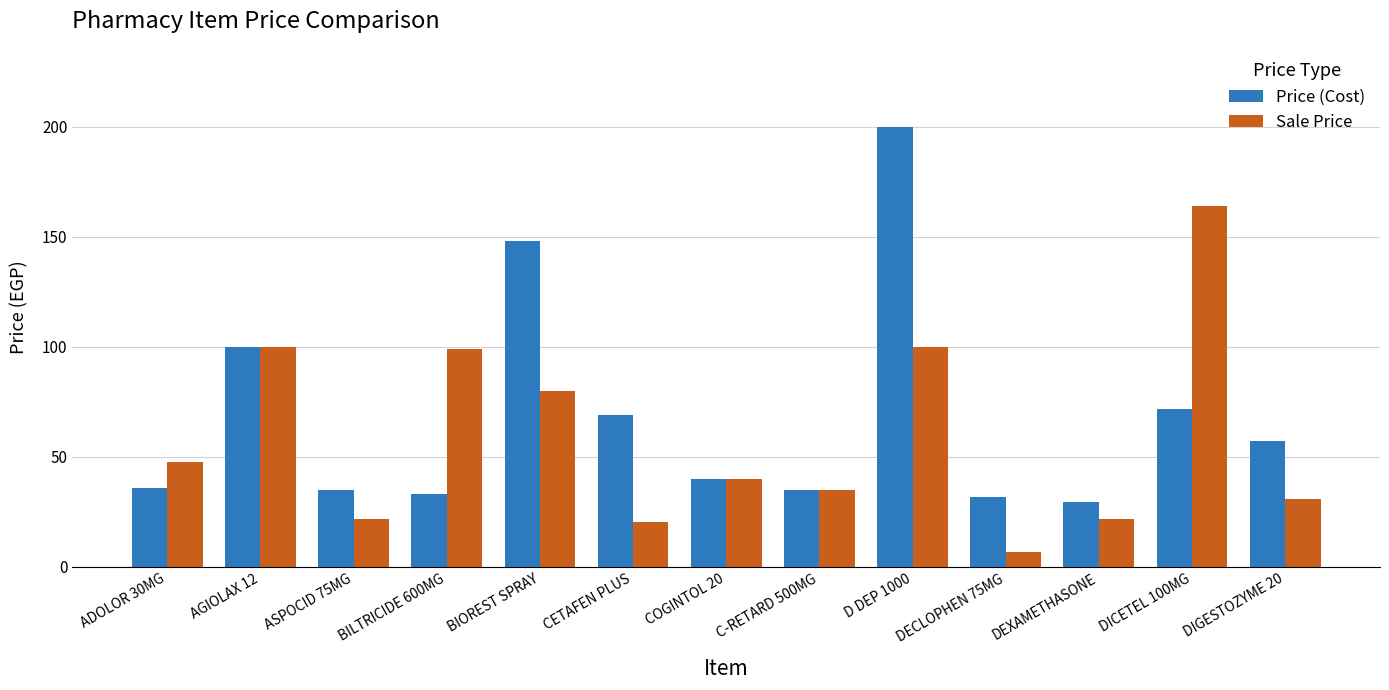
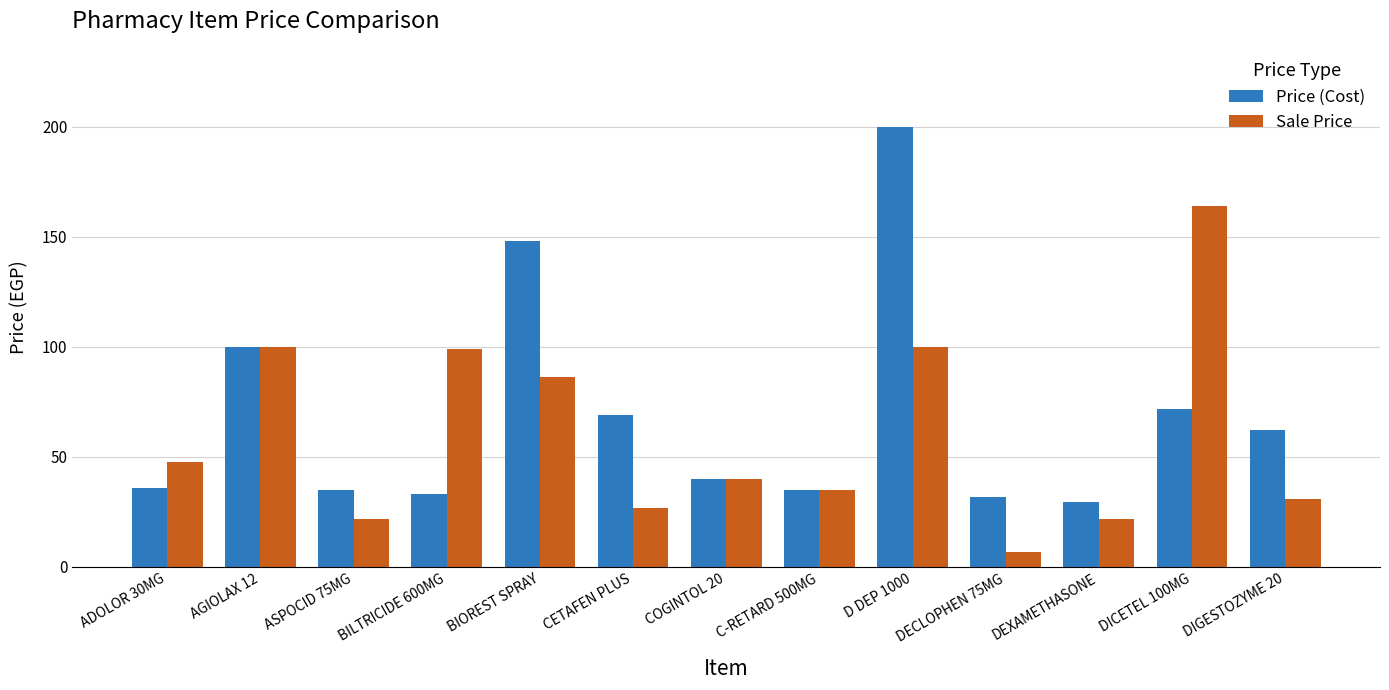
Sale Price, BIOREST SPRAY: 80 -> 86
Sale Price, CETAFEN PLUS: 20 -> 27
Price (Cost), DIGESTOZYME 20: 57 -> 62
